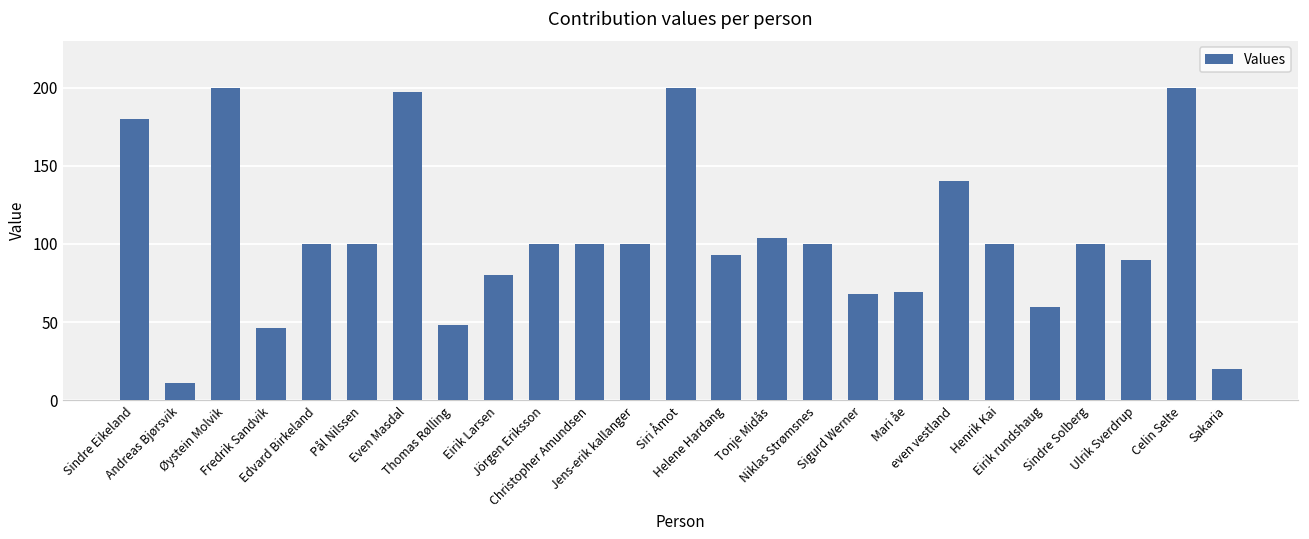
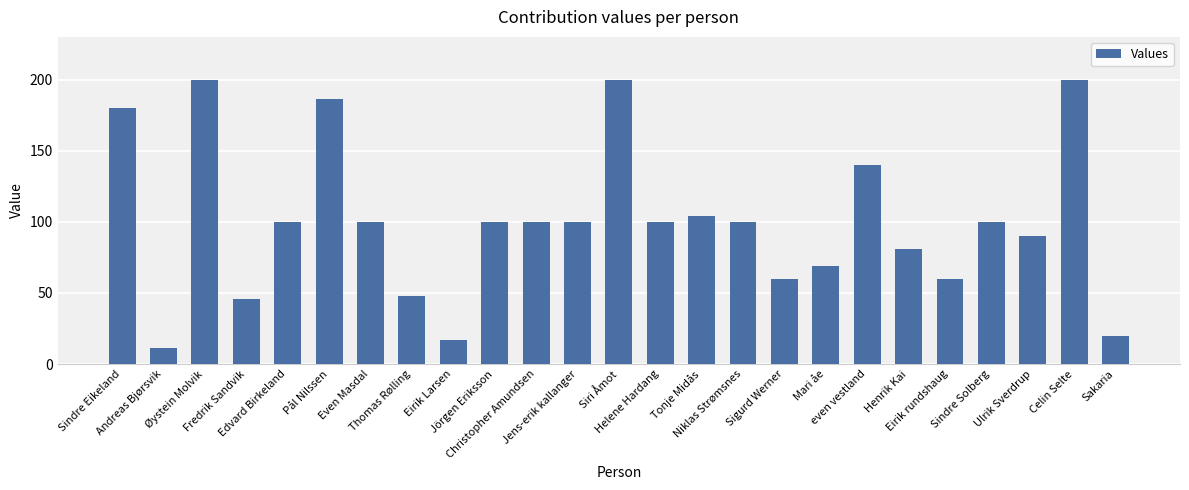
Pål Nilssen: 100 -> 186
Even Masdal: 197 -> 100
Eirik Larsen: 80 -> 17
Helene Hardang: 93 -> 100
Sigurd Werner: 68 -> 60
Henrik Kai: 100 -> 81
